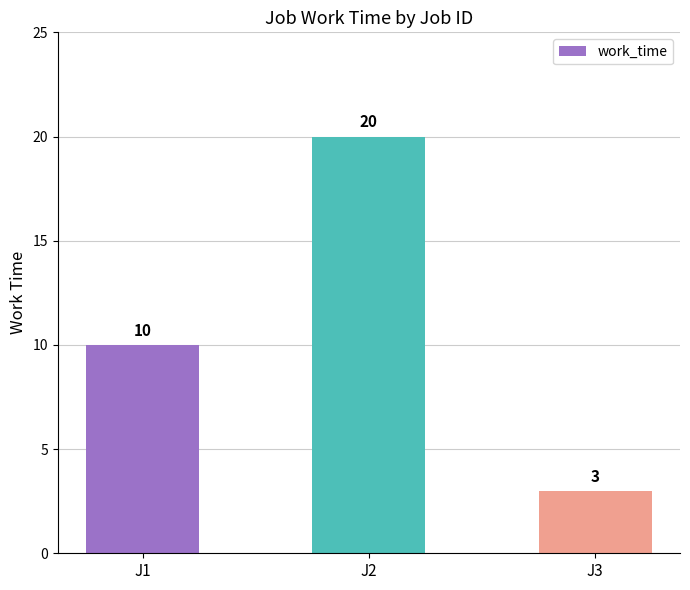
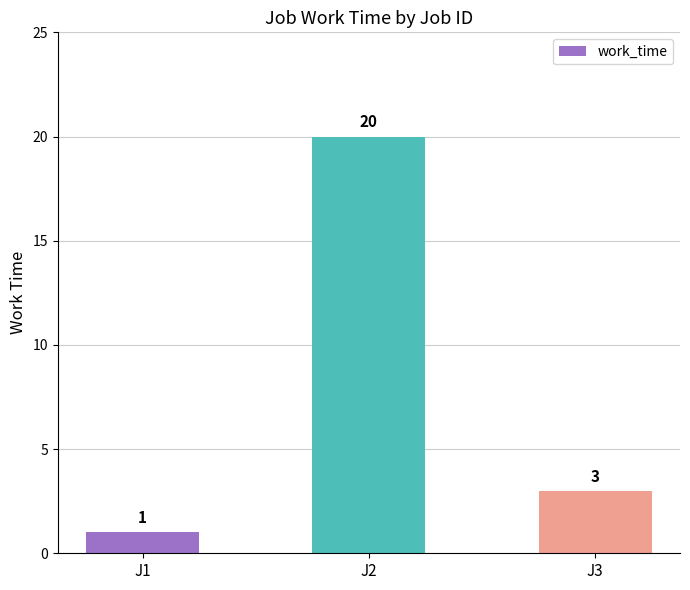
J1: 10 -> 1
